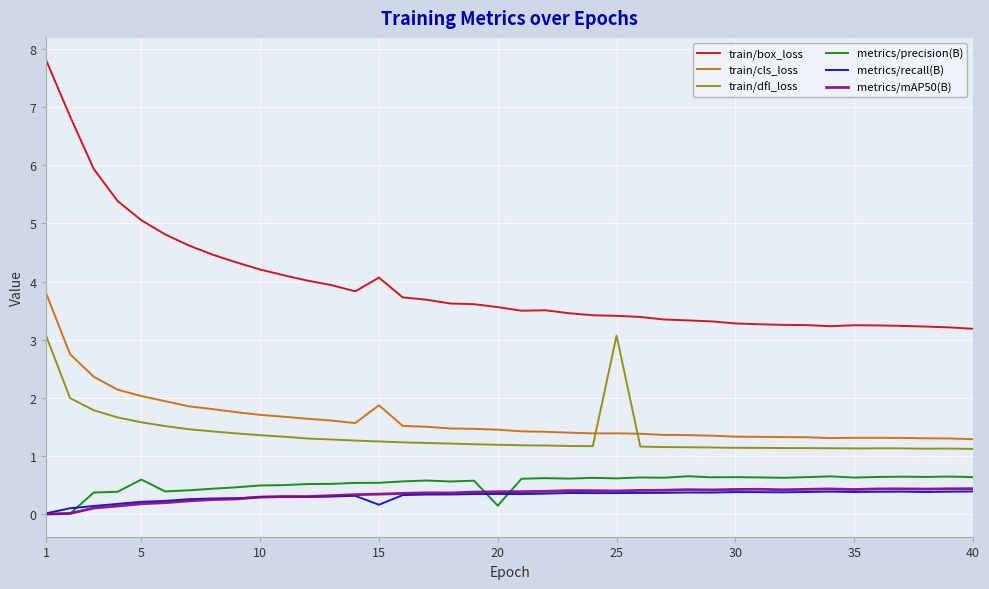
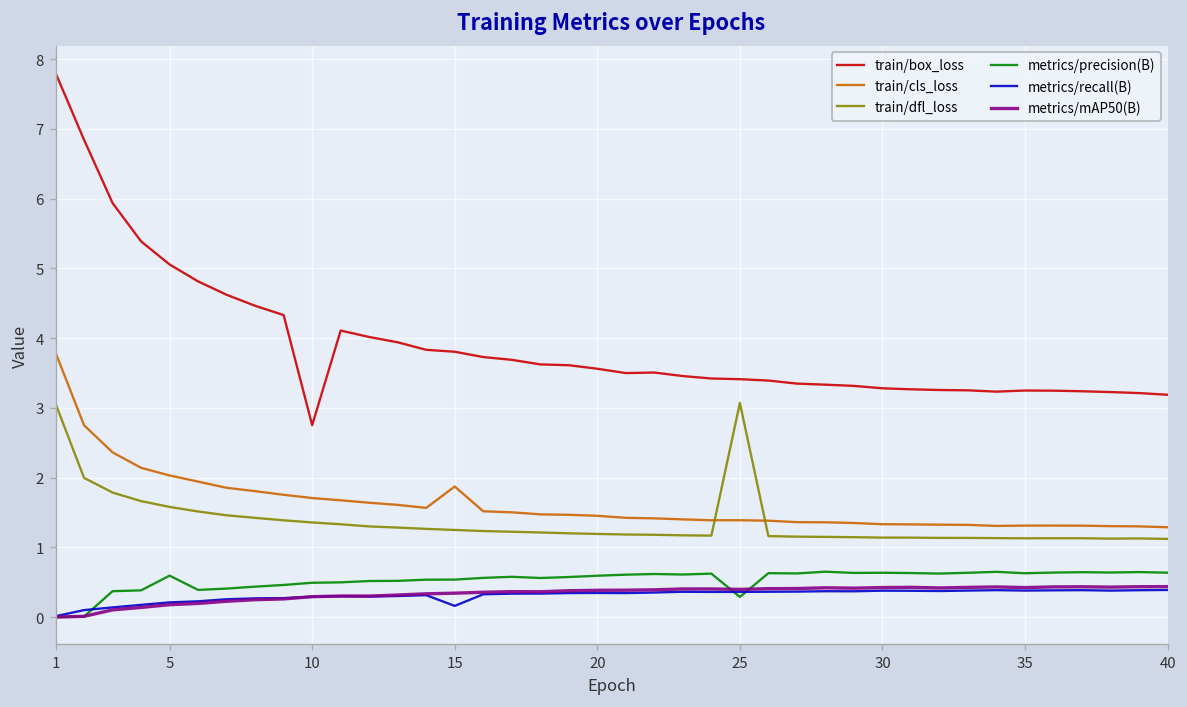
train/box_loss, 10: 4.2 -> 2.8
train/box_loss, 15: 4.1 -> 3.8
metrics/precision(B), 20: 0.1 -> 0.6
metrics/precision(B), 25: 0.6 -> 0.3
